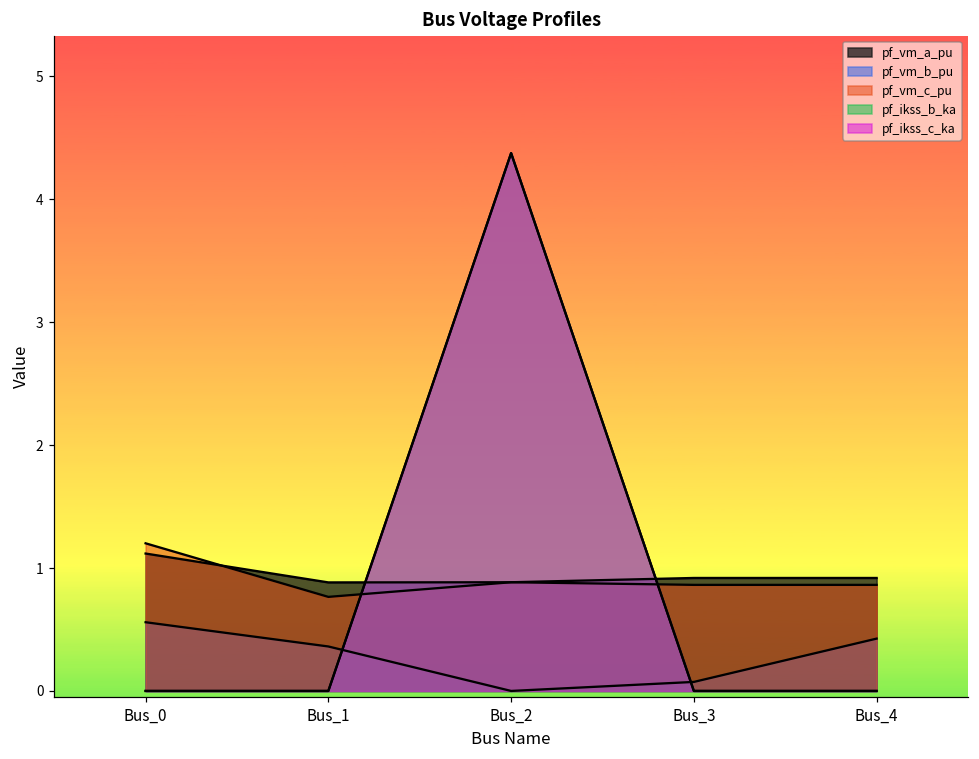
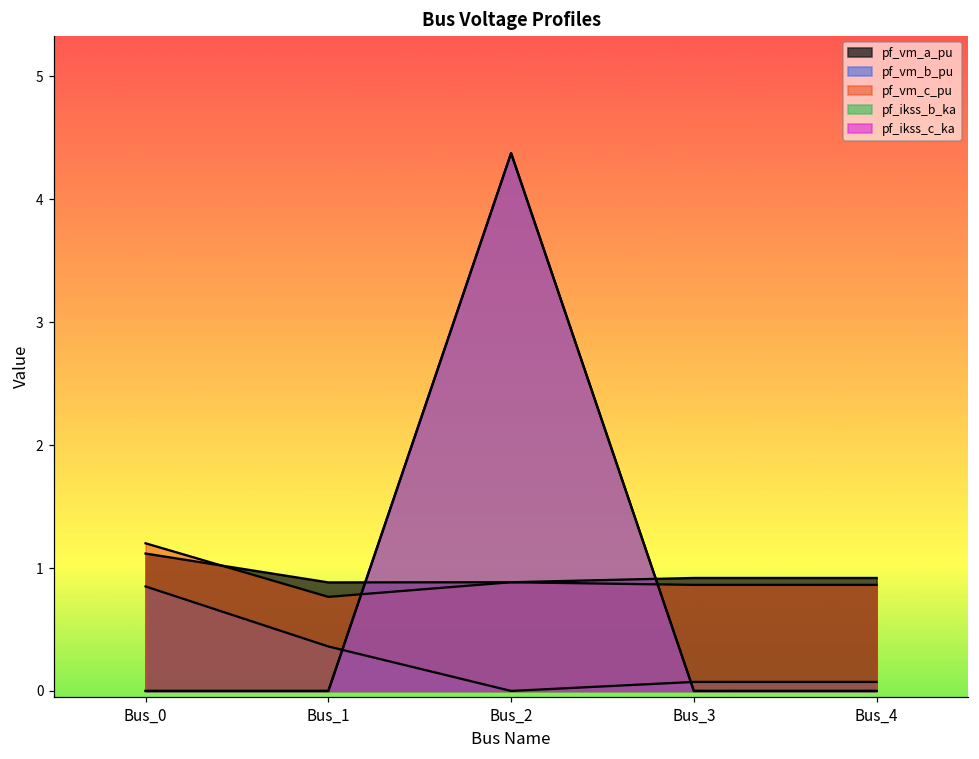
pf_vm_b_pu, Bus_0: 0.56 -> 0.85
pf_vm_b_pu, Bus_4: 0.43 -> 0.07
